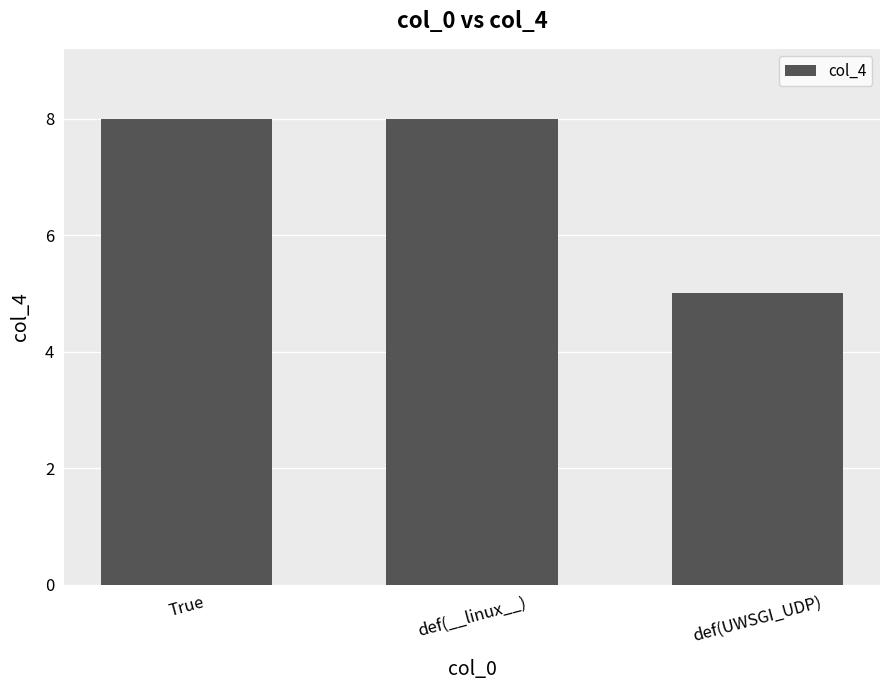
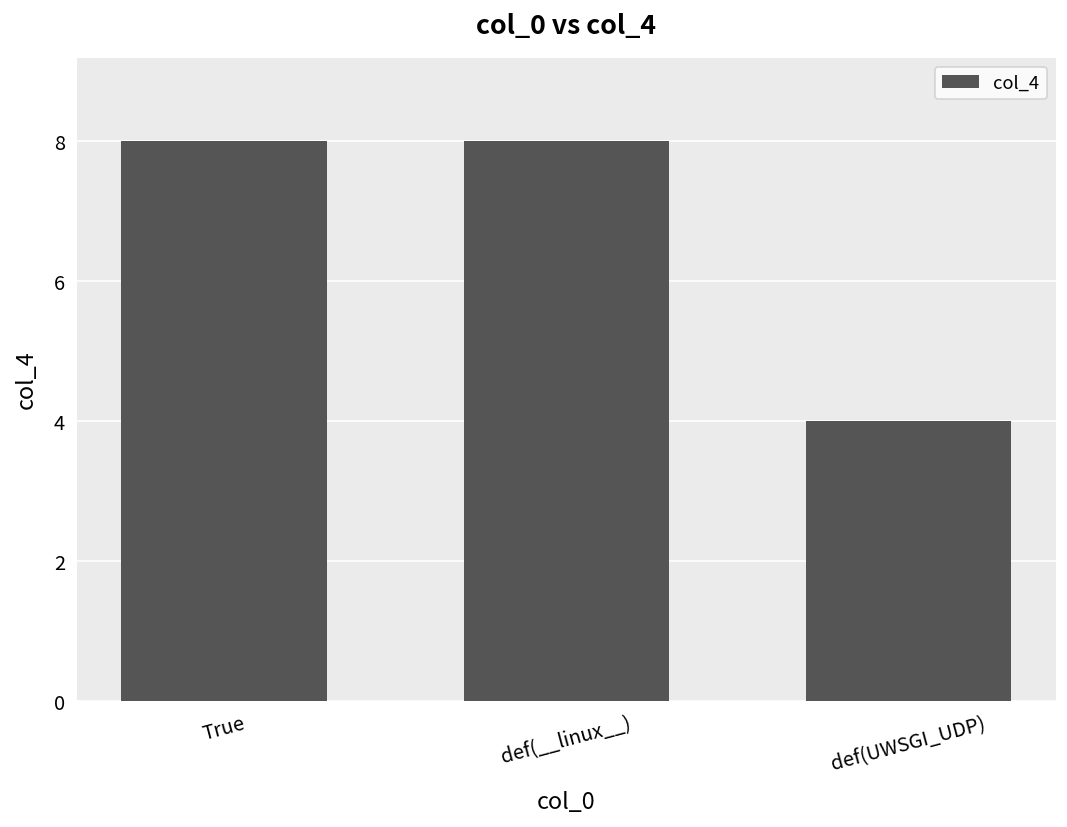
def(UWSGI_UDP): 5 -> 4
